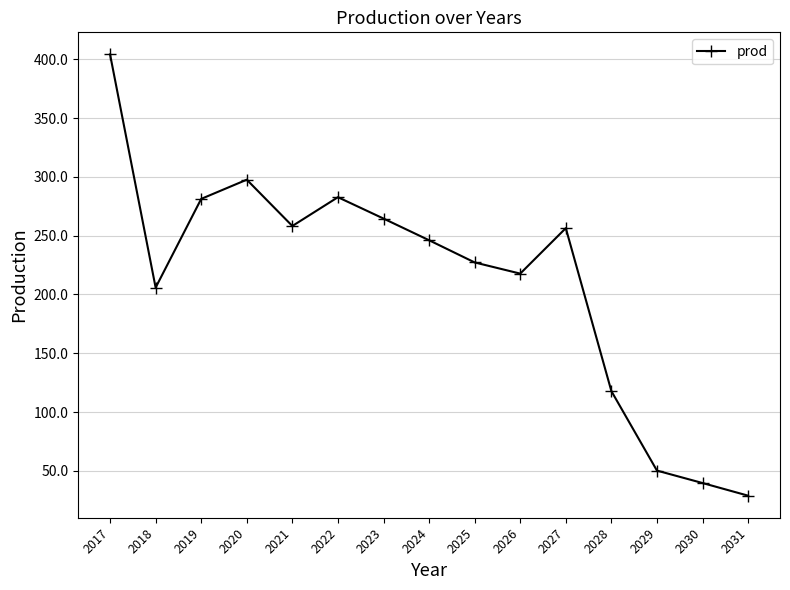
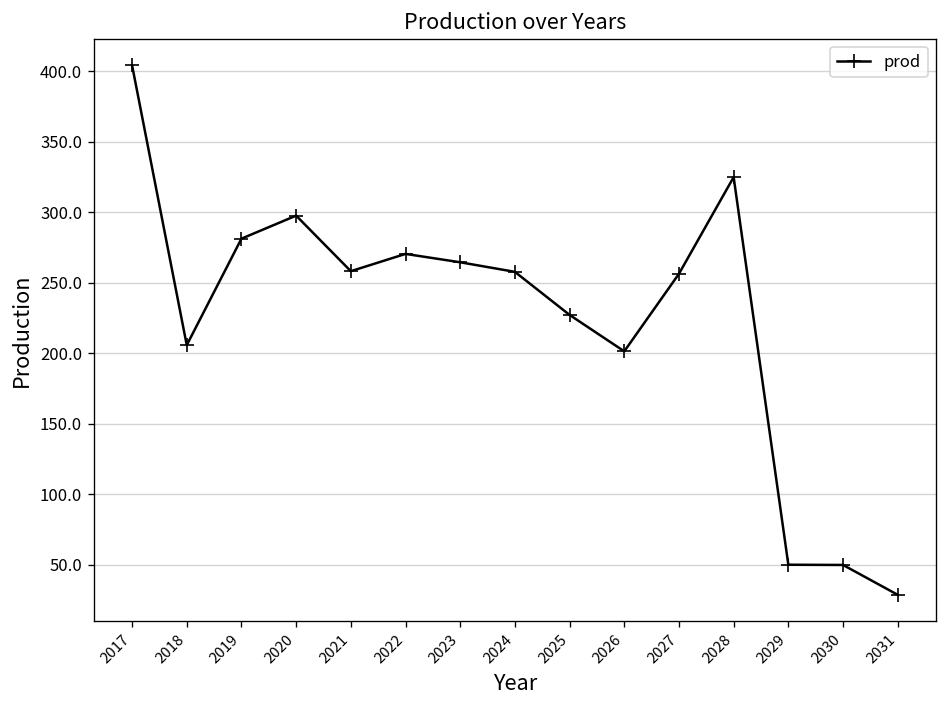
2022: 283 -> 271
2024: 246 -> 258
2026: 218 -> 201
2028: 118 -> 325
2030: 40 -> 50
